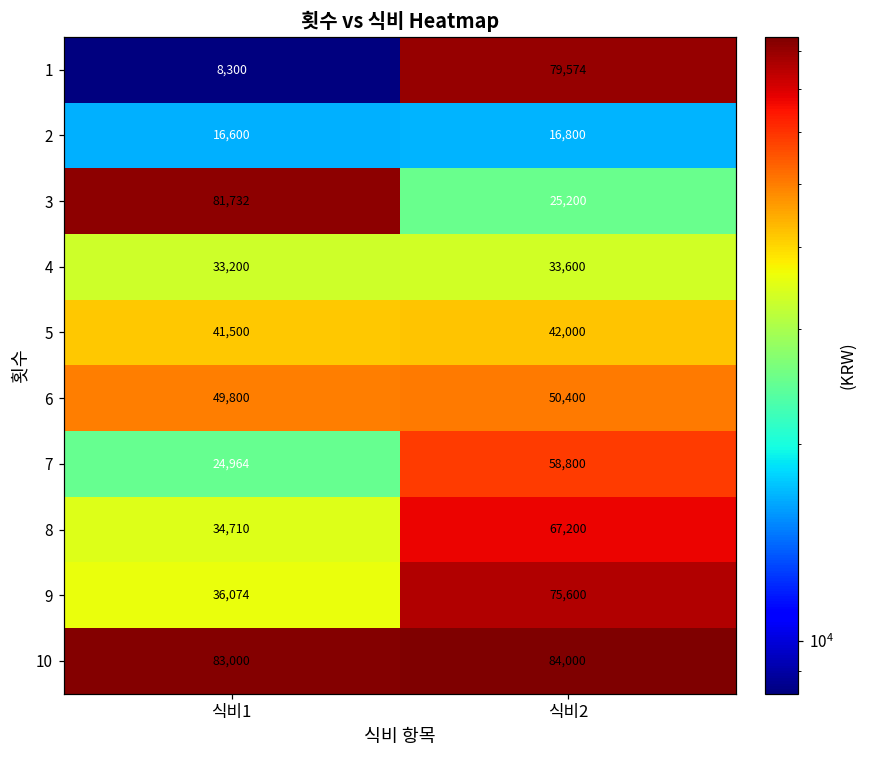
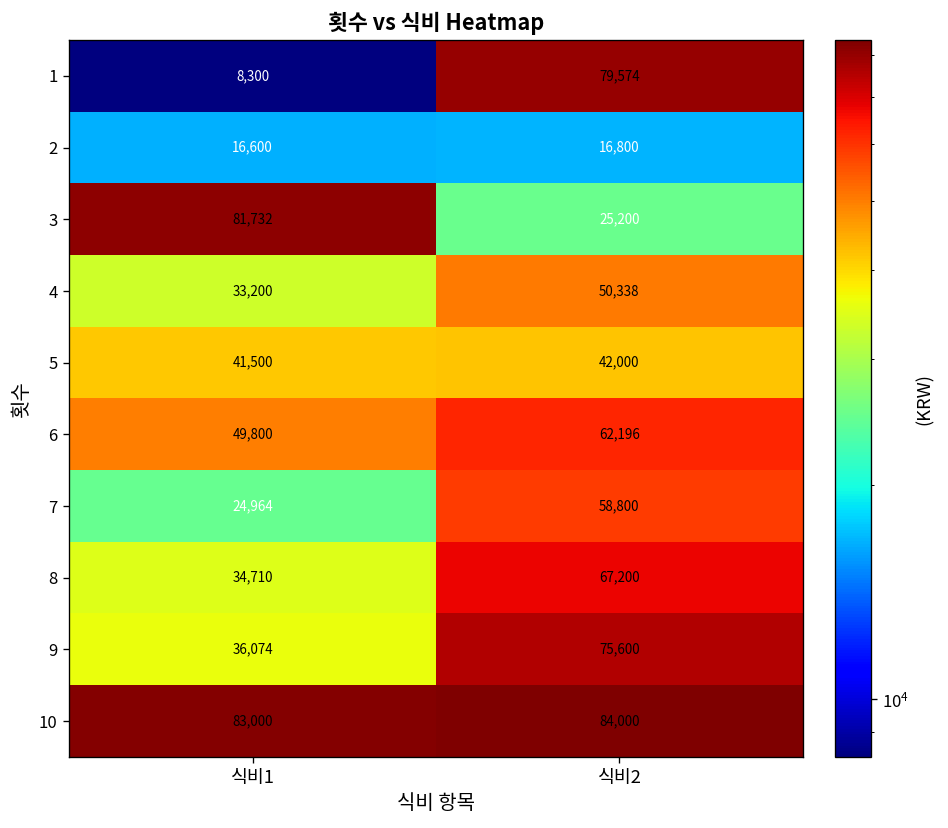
4, 식비2: 33,600 -> 50,338
6, 식비2: 50,400 -> 62,196
